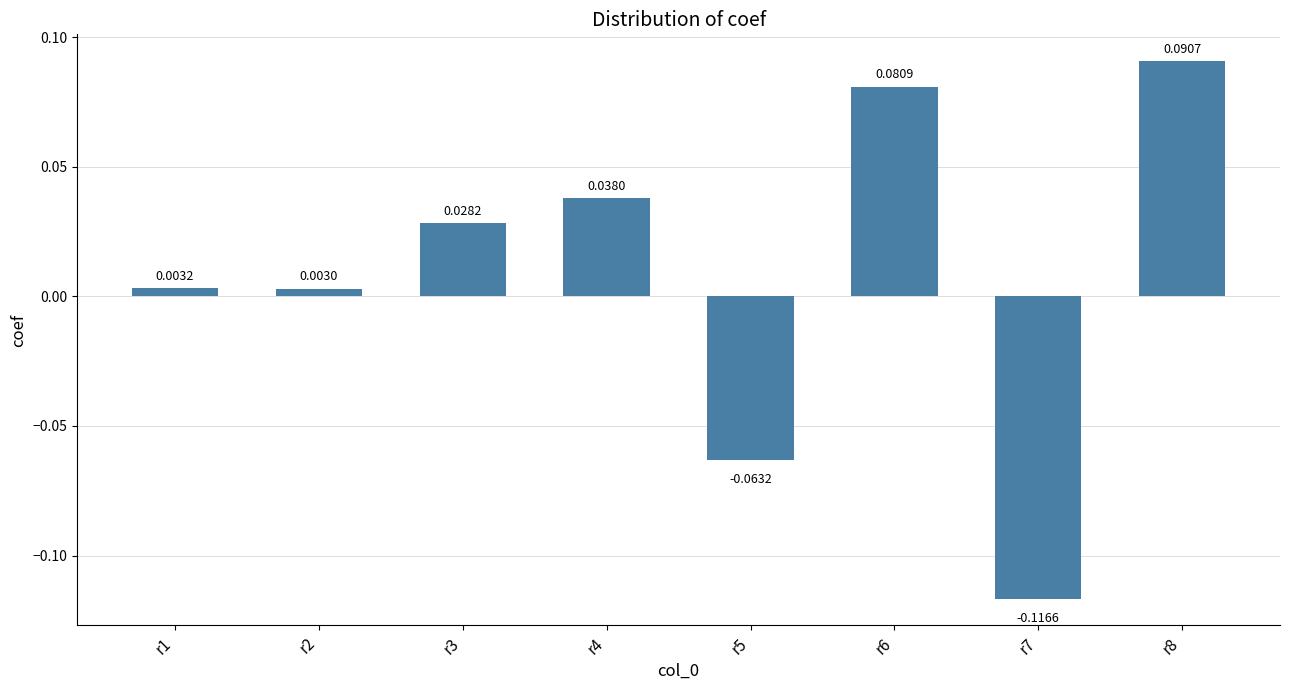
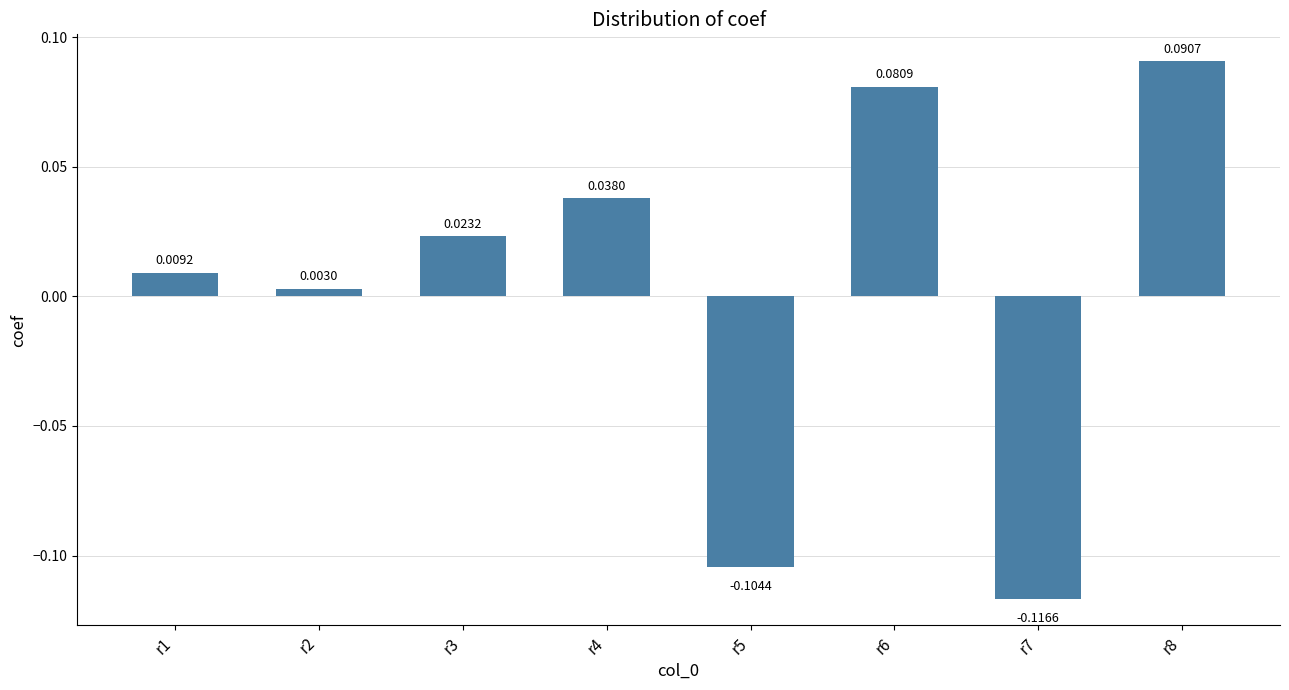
r1: 0.0032 -> 0.0092
r3: 0.0282 -> 0.0232
r5: -0.0632 -> -0.1044
